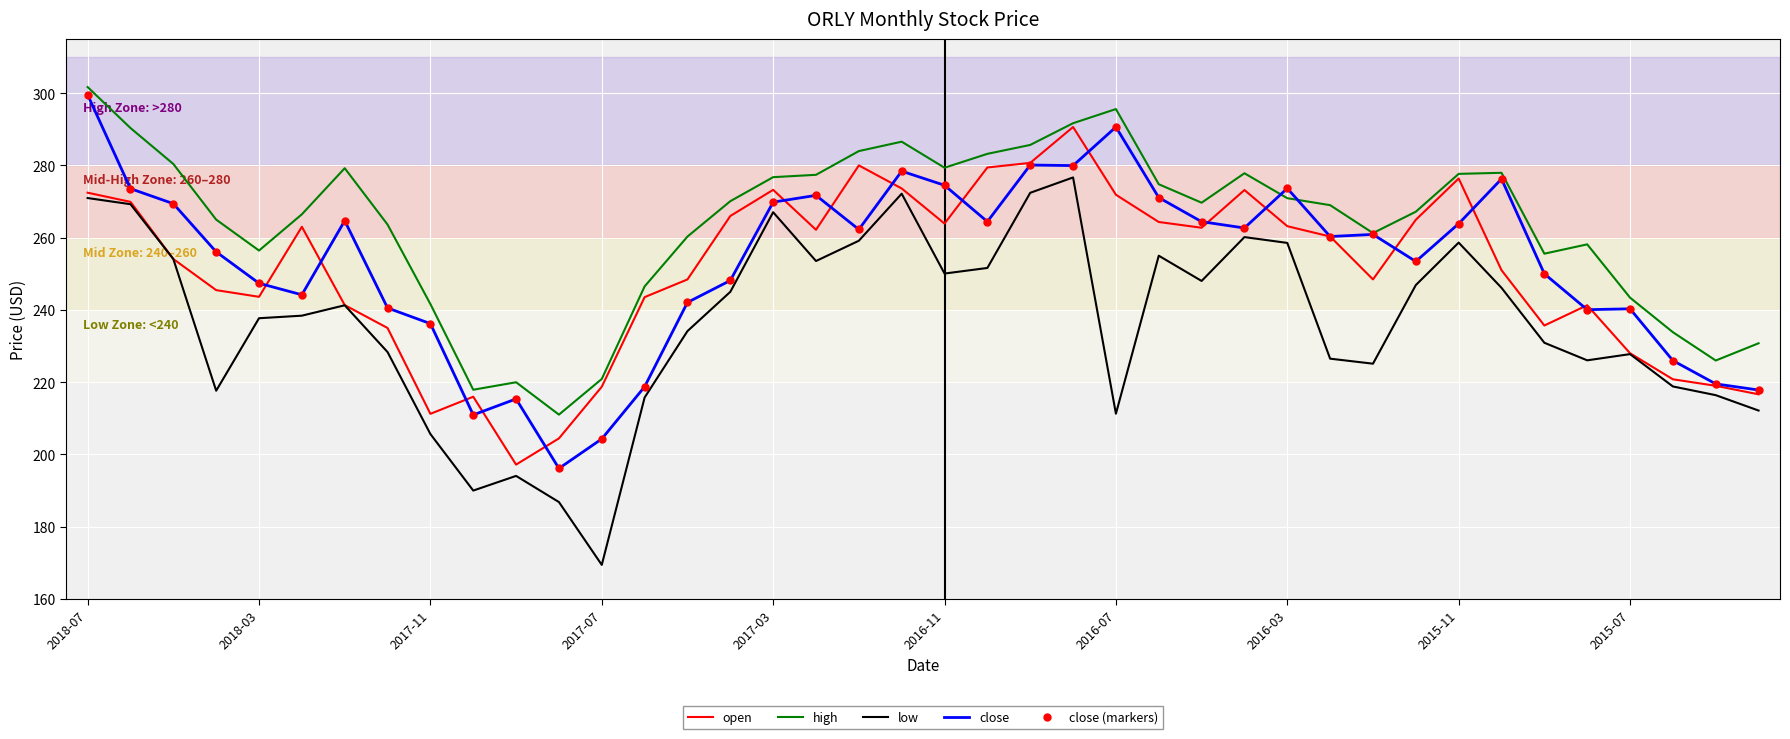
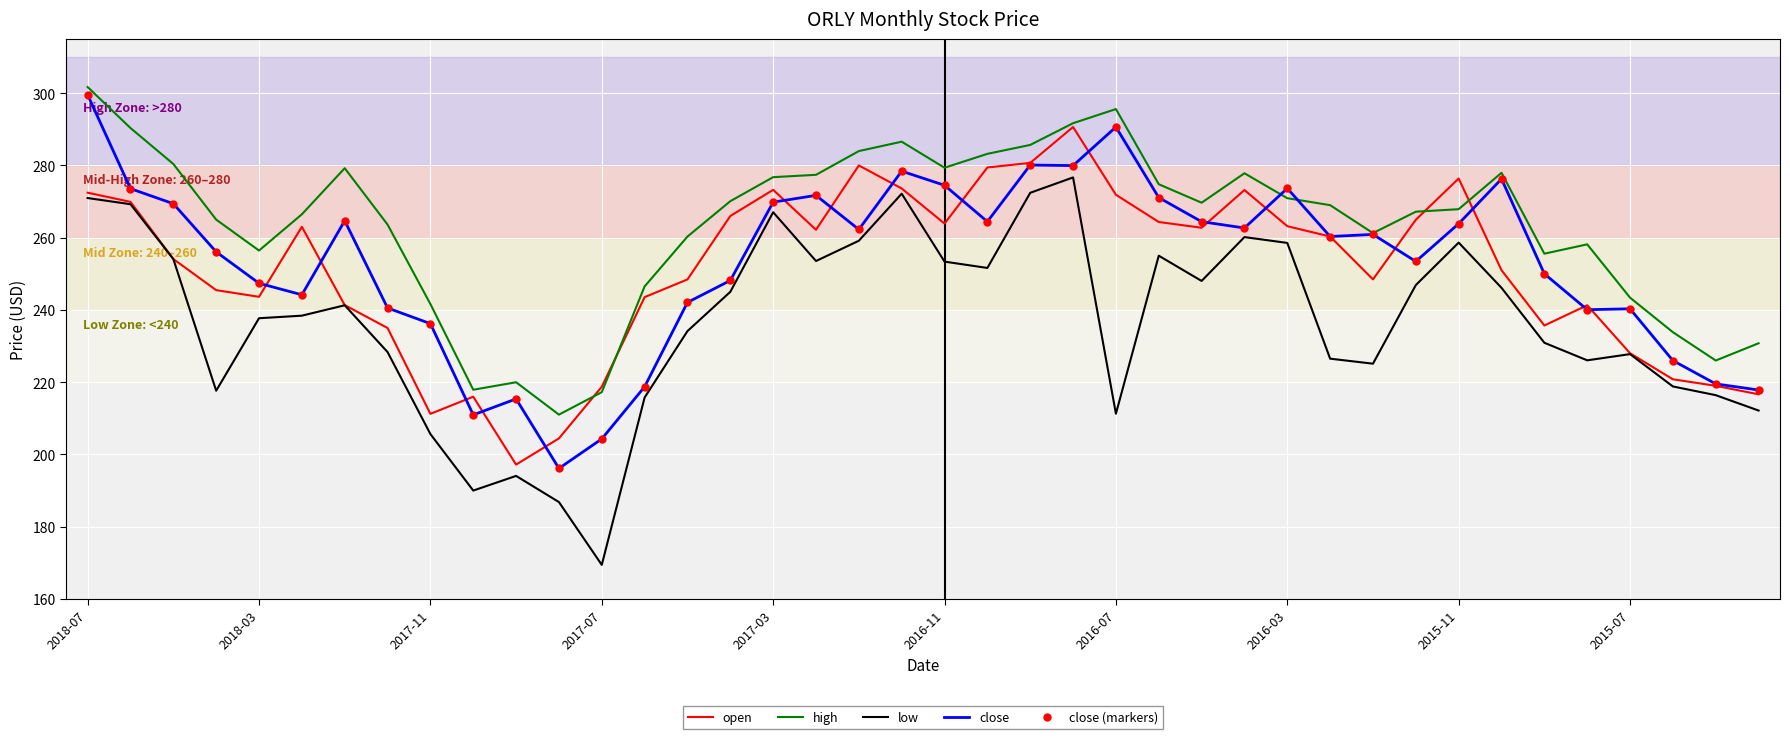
high, 2017-07: 221 -> 217
low, 2016-11: 250 -> 253
high, 2015-11: 278 -> 268
